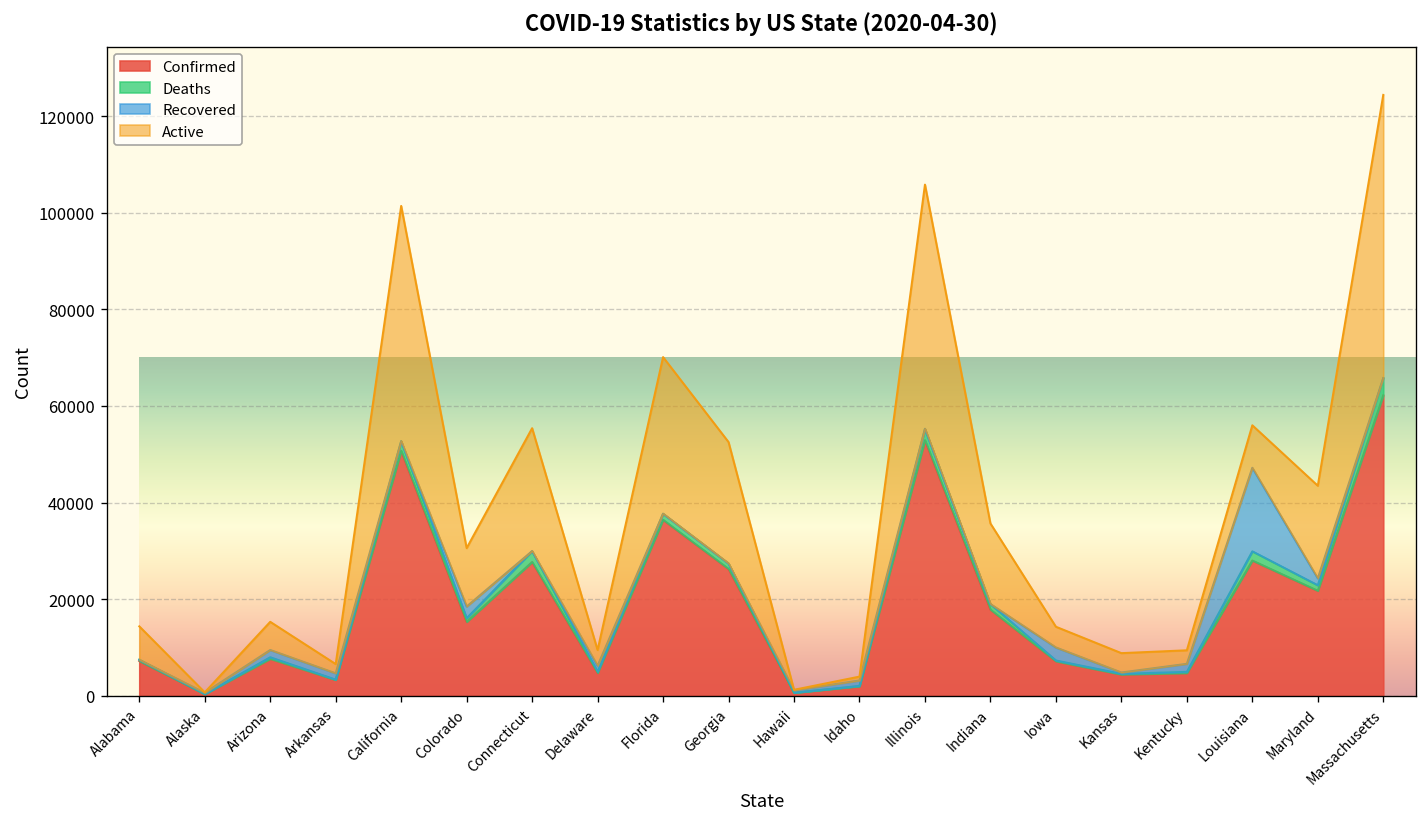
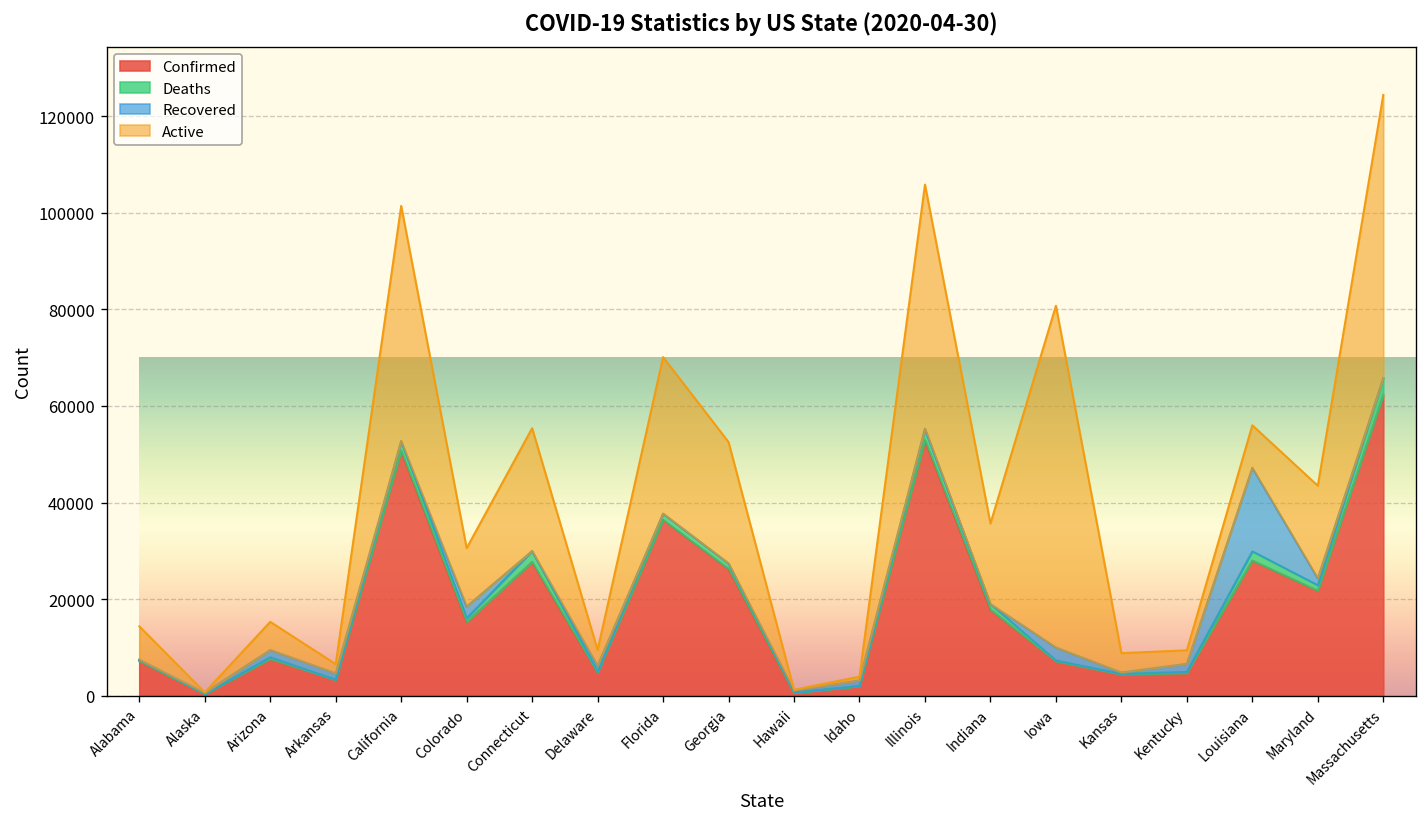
Active, Iowa: 4000 -> 71000
